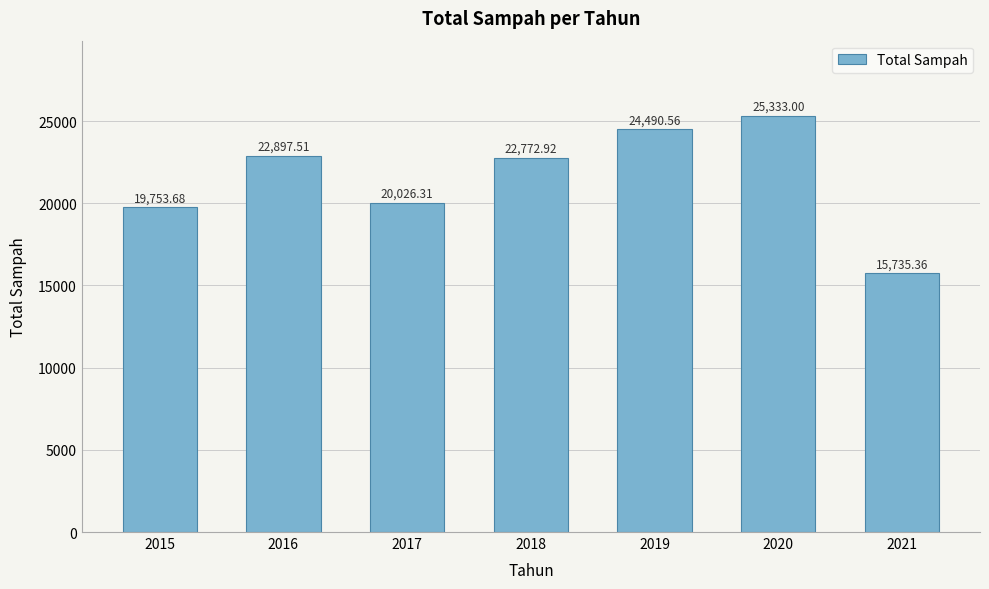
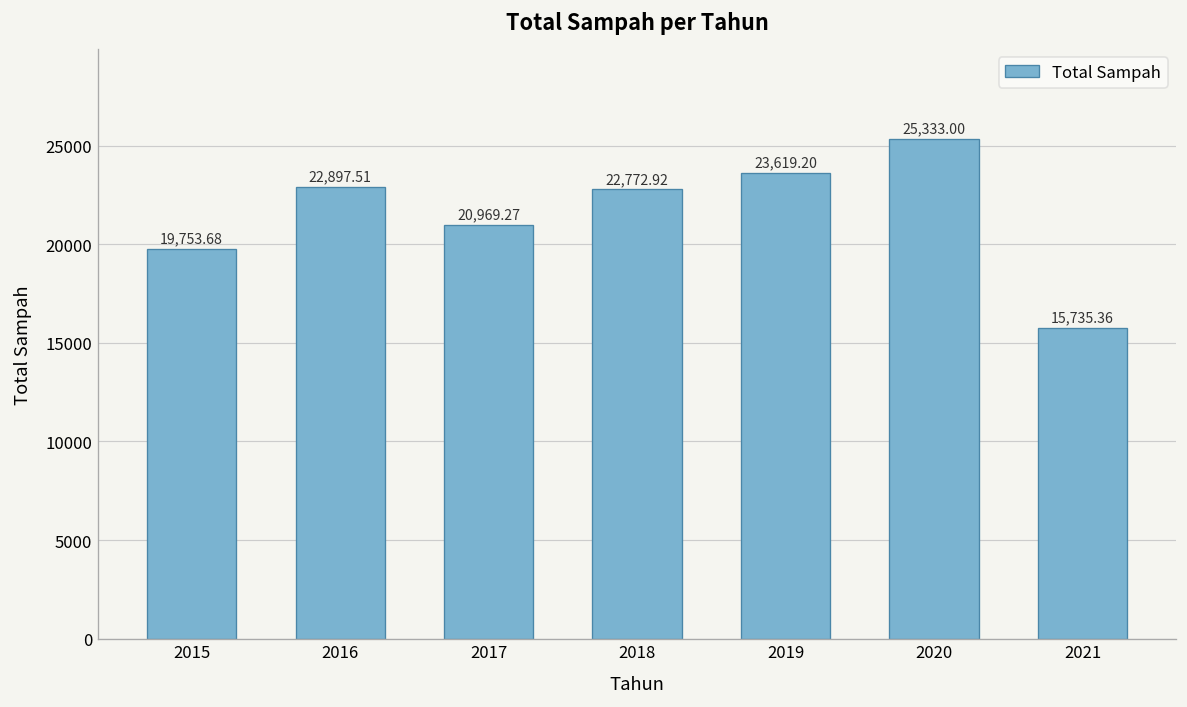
2017: 20,026.31 -> 20,969.27
2019: 24,490.56 -> 23,619.20
